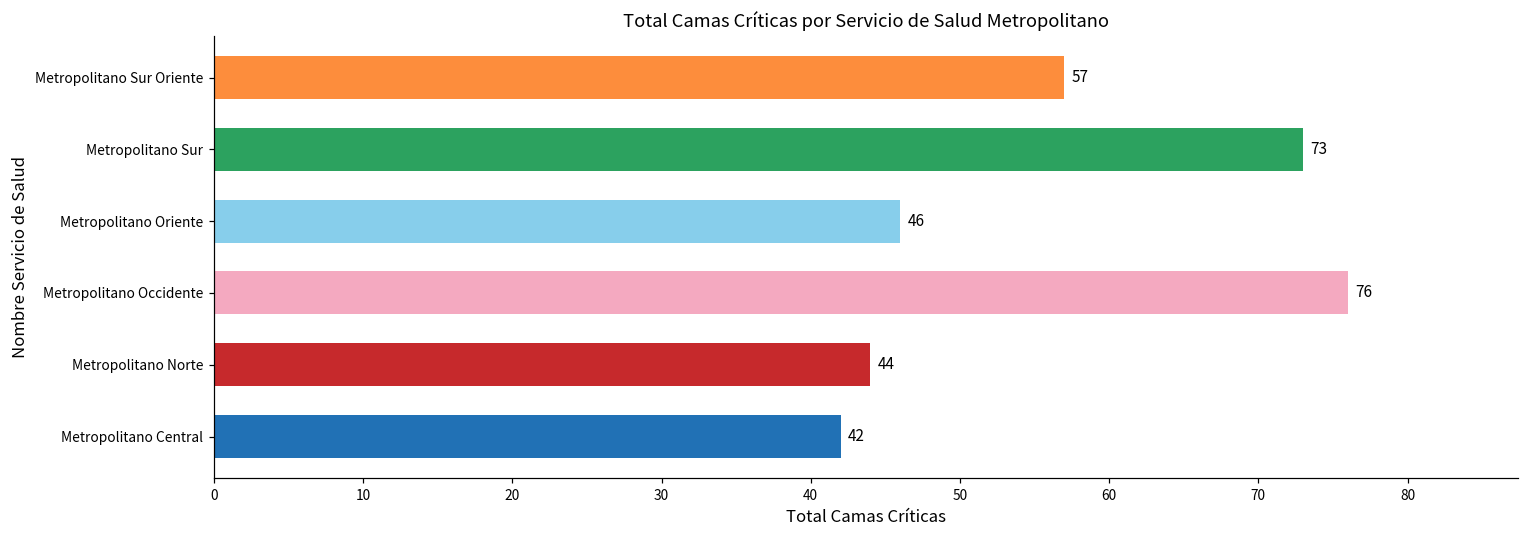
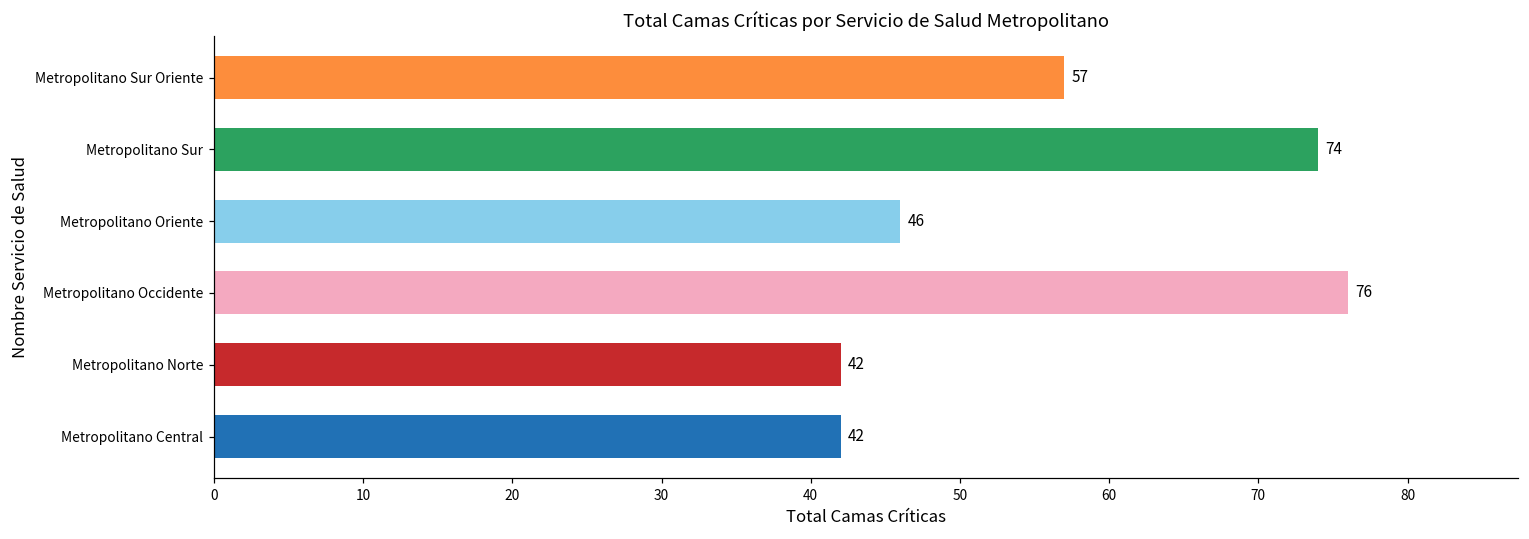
Metropolitano Sur: 73 -> 74
Metropolitano Norte: 44 -> 42
